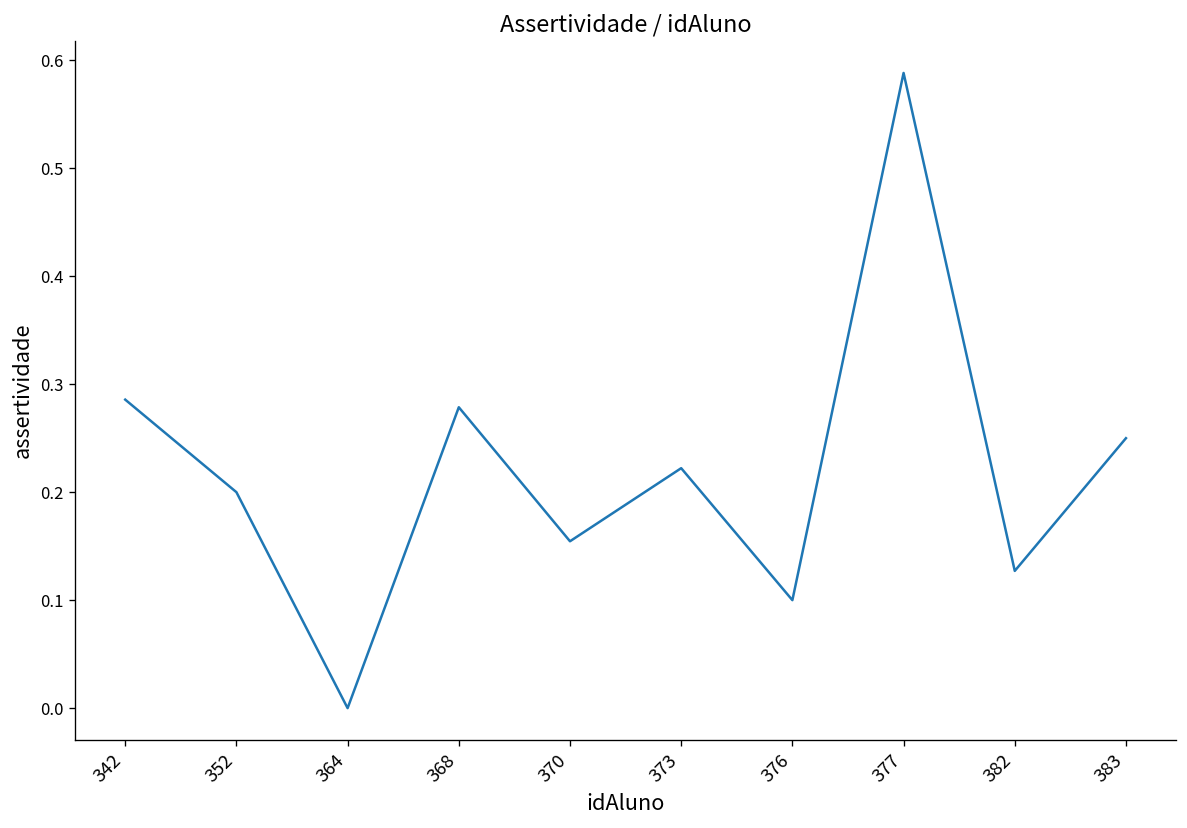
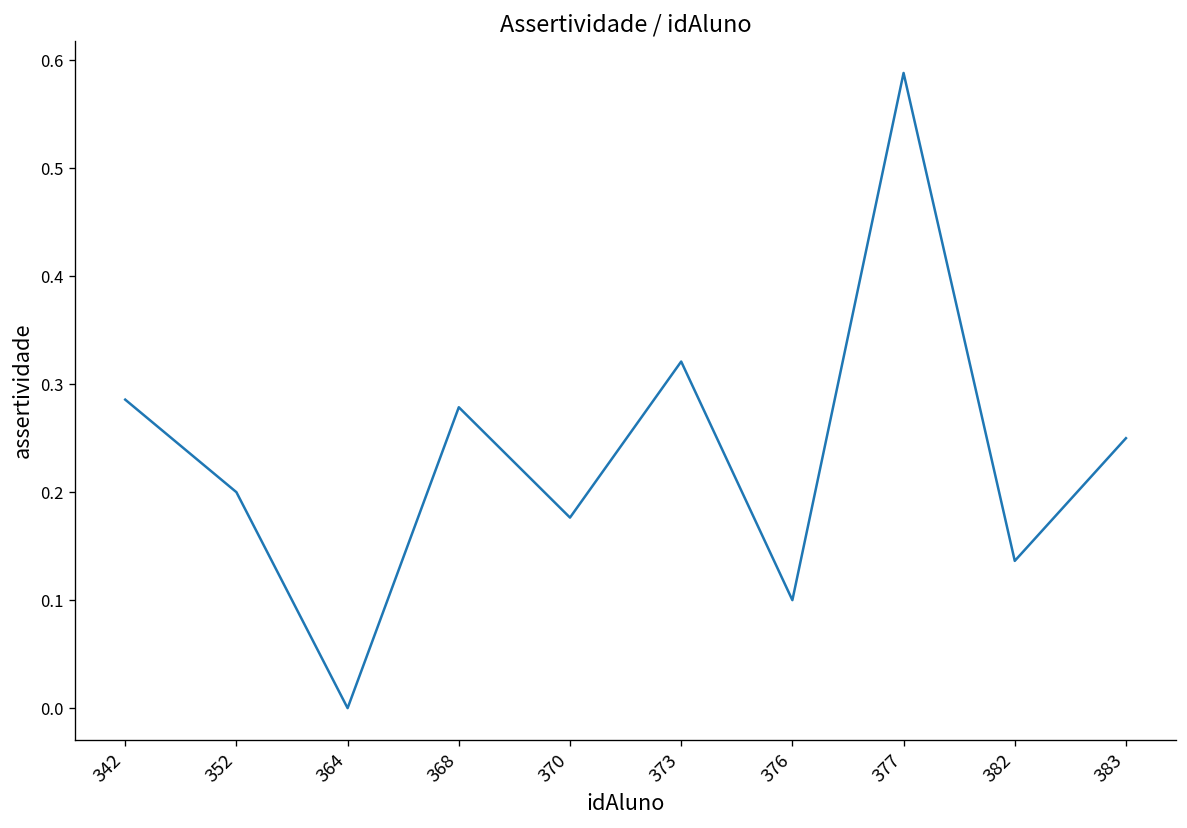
370: 0.15 -> 0.18
373: 0.22 -> 0.32
382: 0.13 -> 0.14
